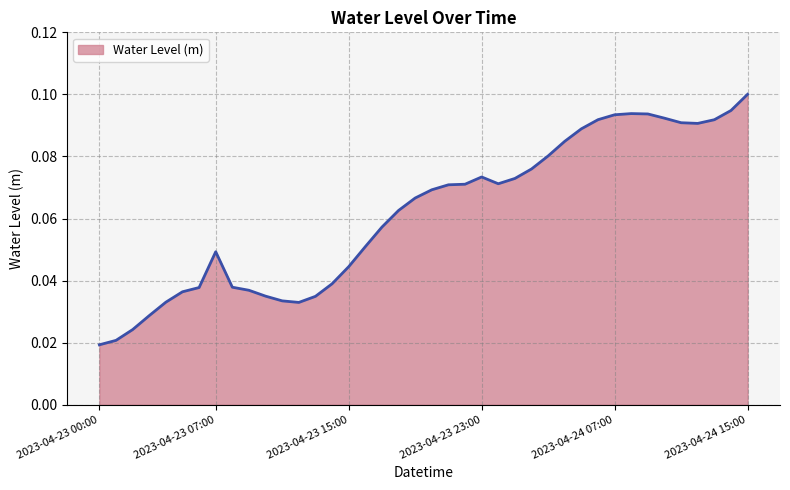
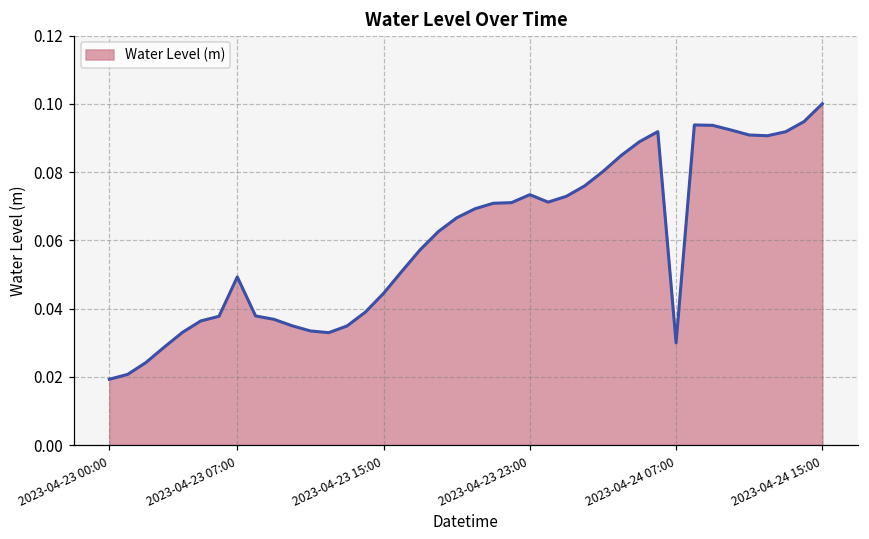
2023-04-24 07:00: 0.093 -> 0.030
